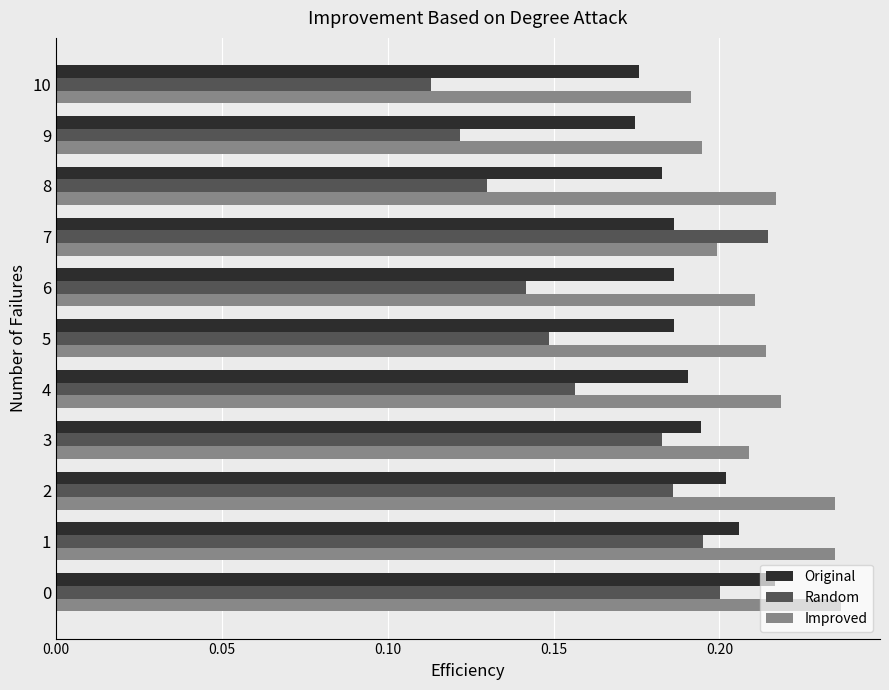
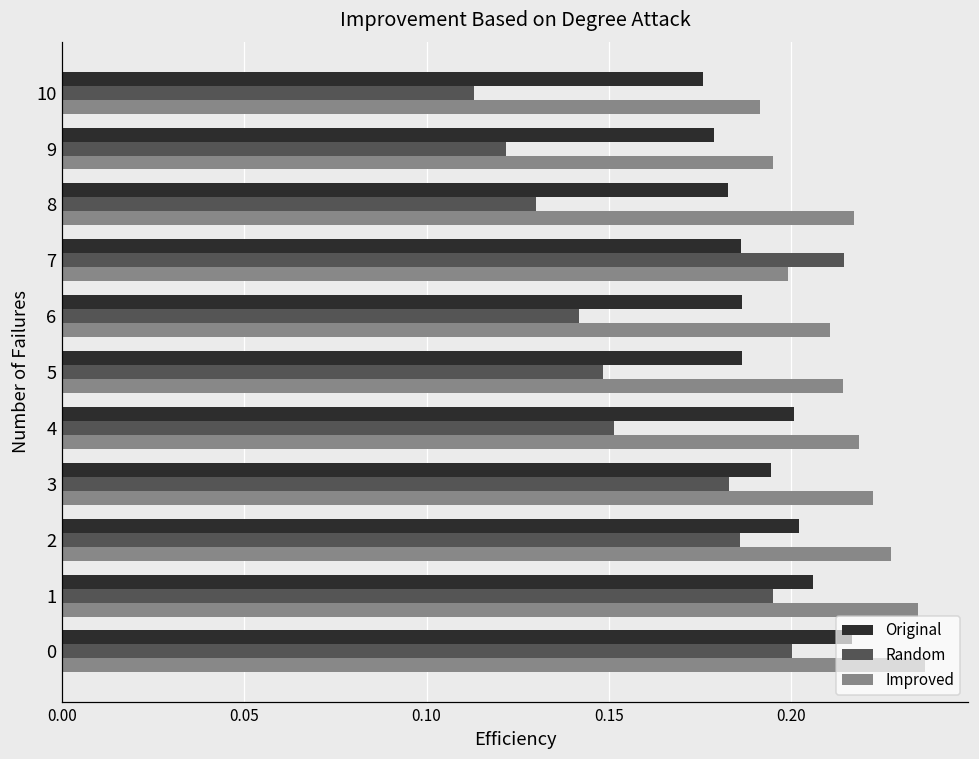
Original, 9: 0.175 -> 0.179
Original, 4: 0.190 -> 0.201
Random, 4: 0.157 -> 0.152
Improved, 3: 0.209 -> 0.222
Improved, 2: 0.235 -> 0.227
